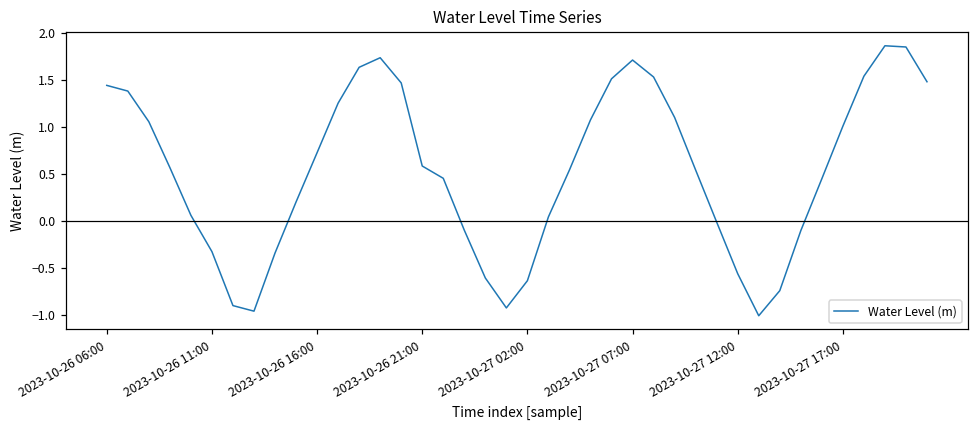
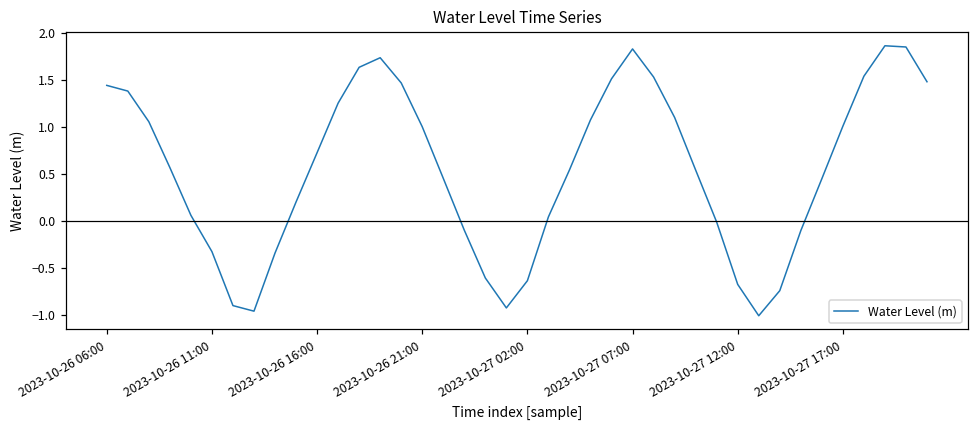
2023-10-26 21:00: 0.6 -> 1.0
2023-10-27 07:00: 1.7 -> 1.8
2023-10-27 12:00: -0.6 -> -0.7
